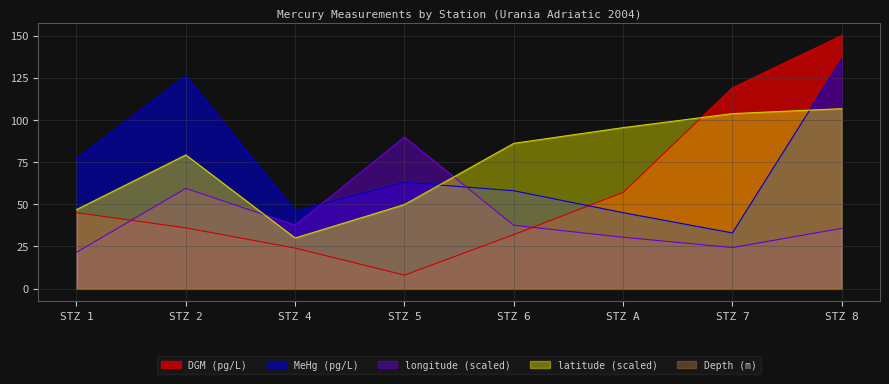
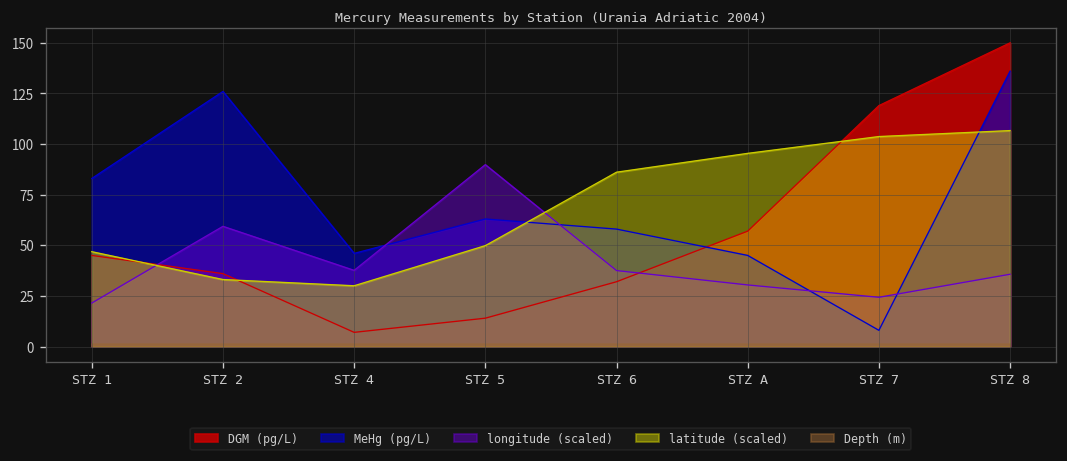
MeHg (pg/L), STZ 1: 77 -> 83
latitude (scaled), STZ 2: 79 -> 33
DGM (pg/L), STZ 4: 24 -> 7
DGM (pg/L), STZ 5: 8 -> 14
MeHg (pg/L), STZ 7: 33 -> 8
